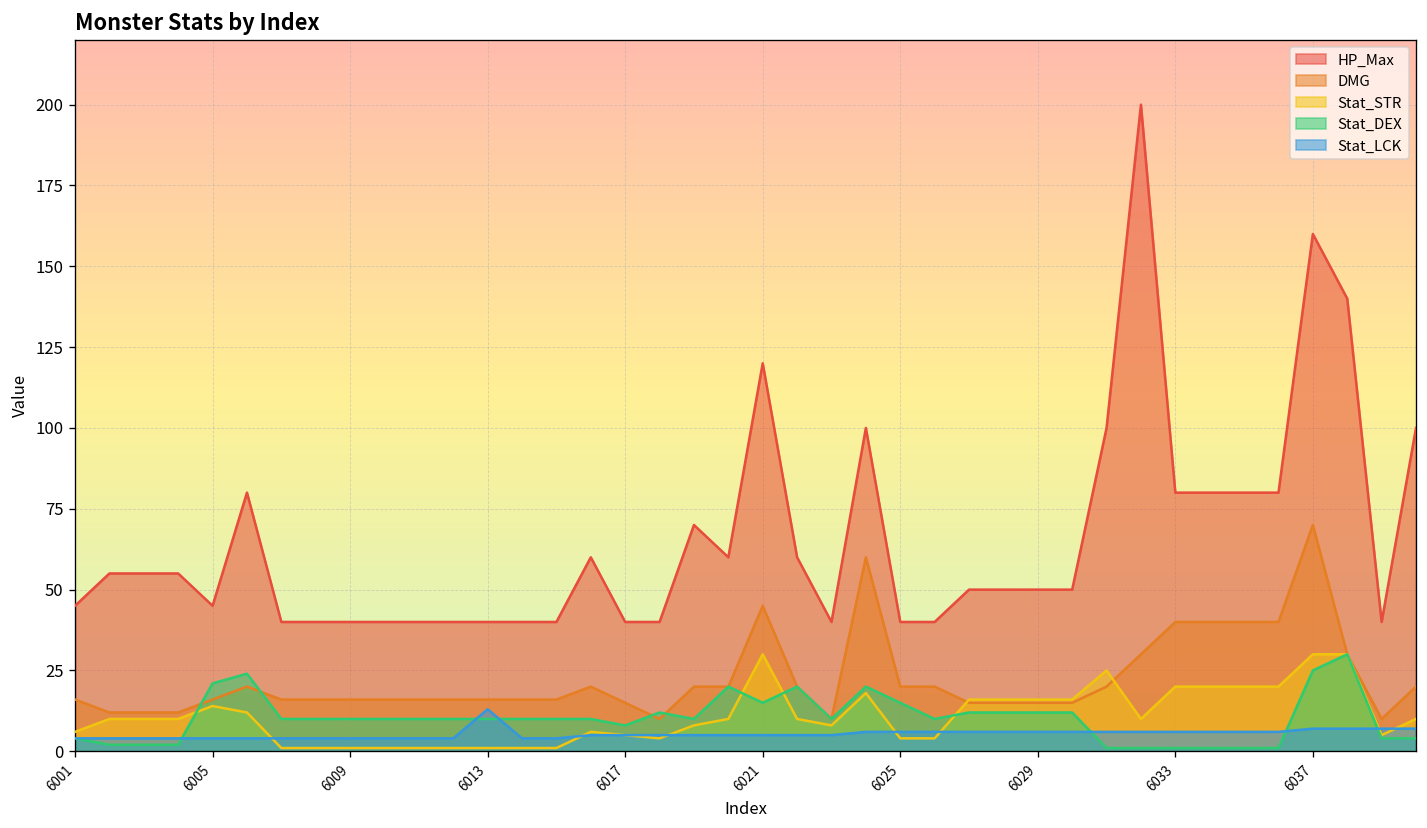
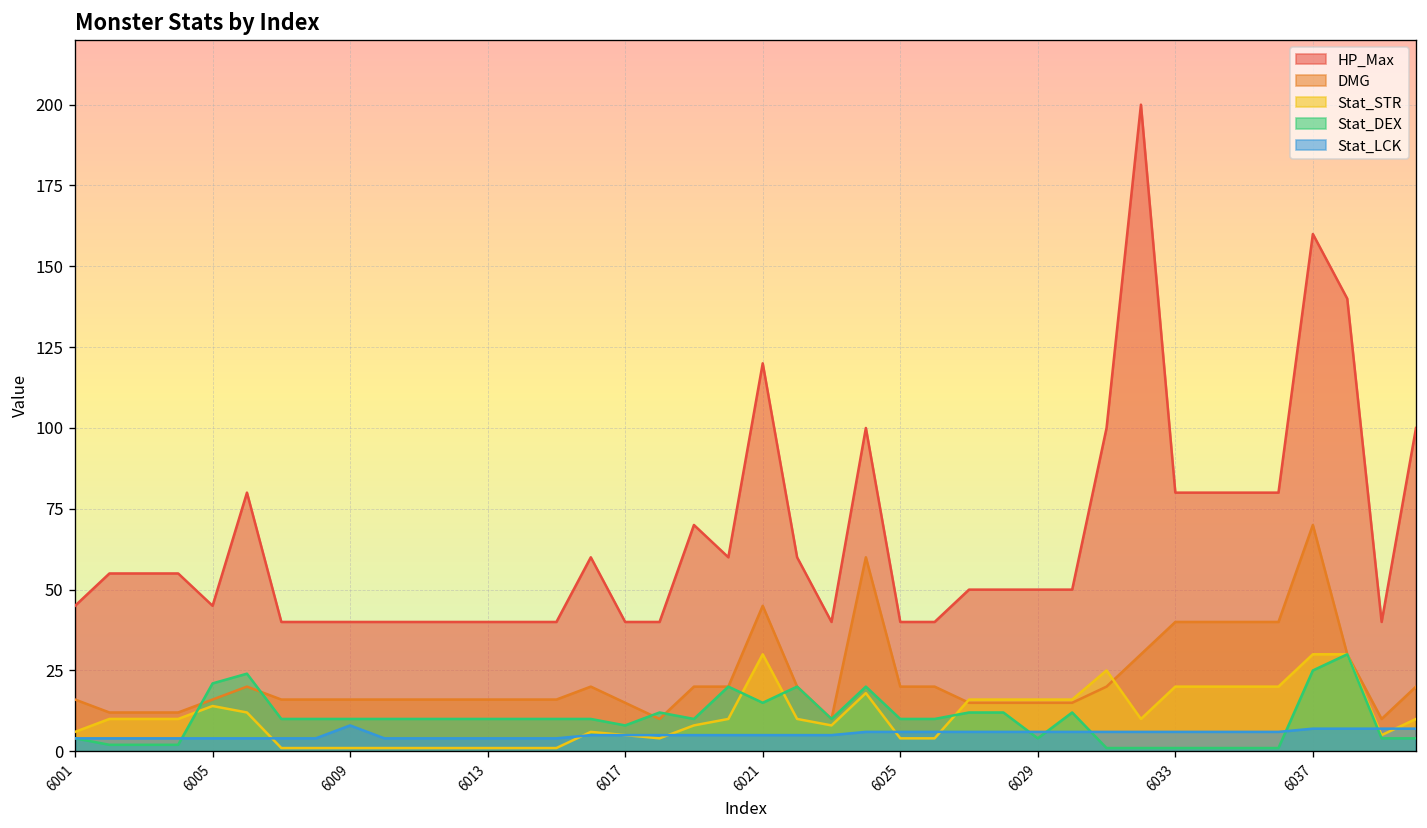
Stat_LCK, 6009: 4 -> 8
Stat_LCK, 6013: 13 -> 4
Stat_DEX, 6025: 15 -> 10
Stat_DEX, 6029: 12 -> 4
